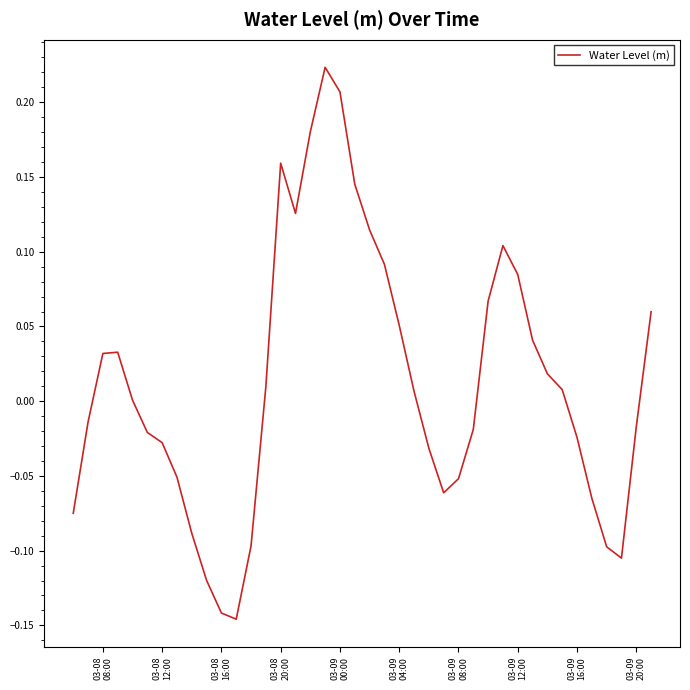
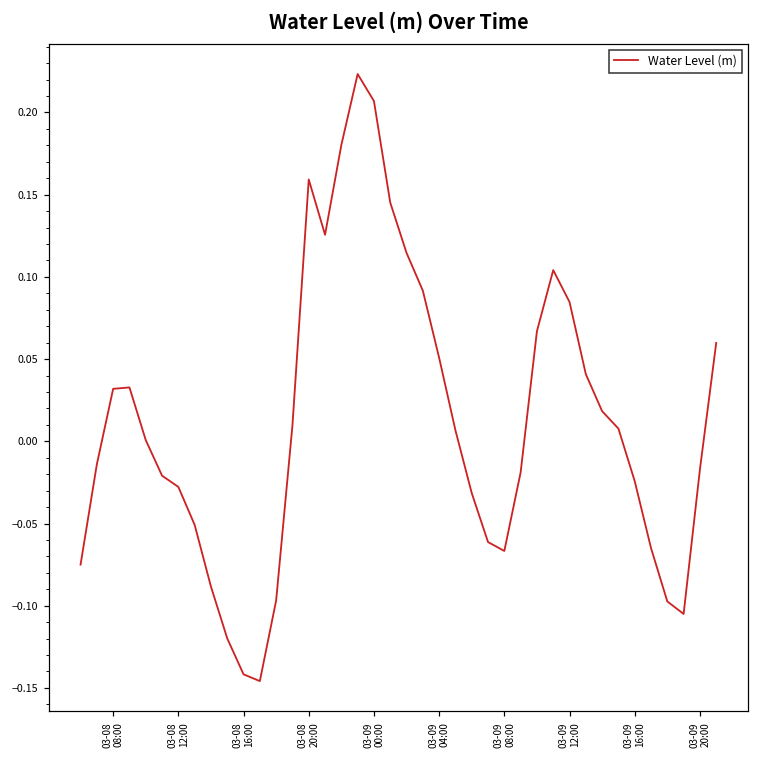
03-09 08:00: -0.052 -> -0.067
